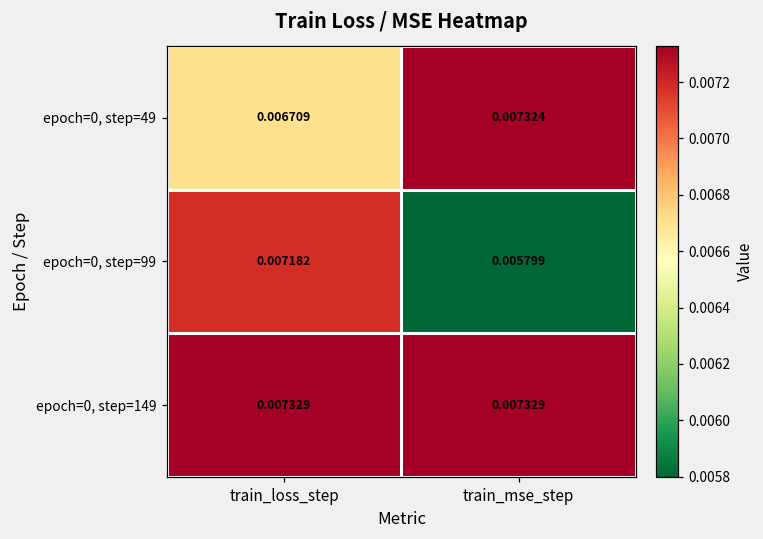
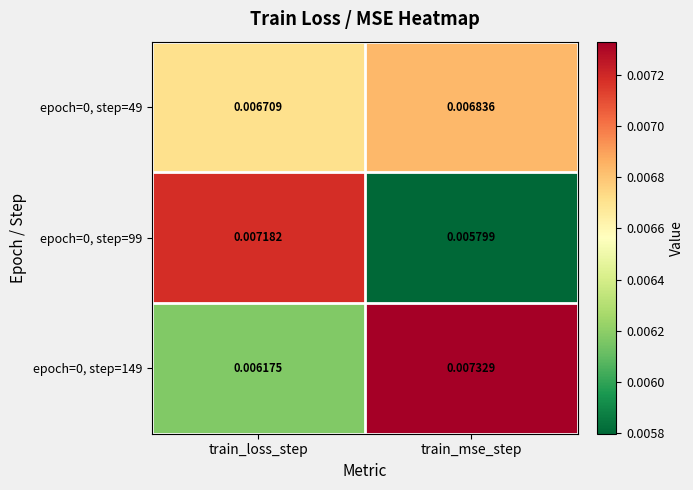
epoch=0, step=49, train_mse_step: 0.007324 -> 0.006836
epoch=0, step=149, train_loss_step: 0.007329 -> 0.006175
